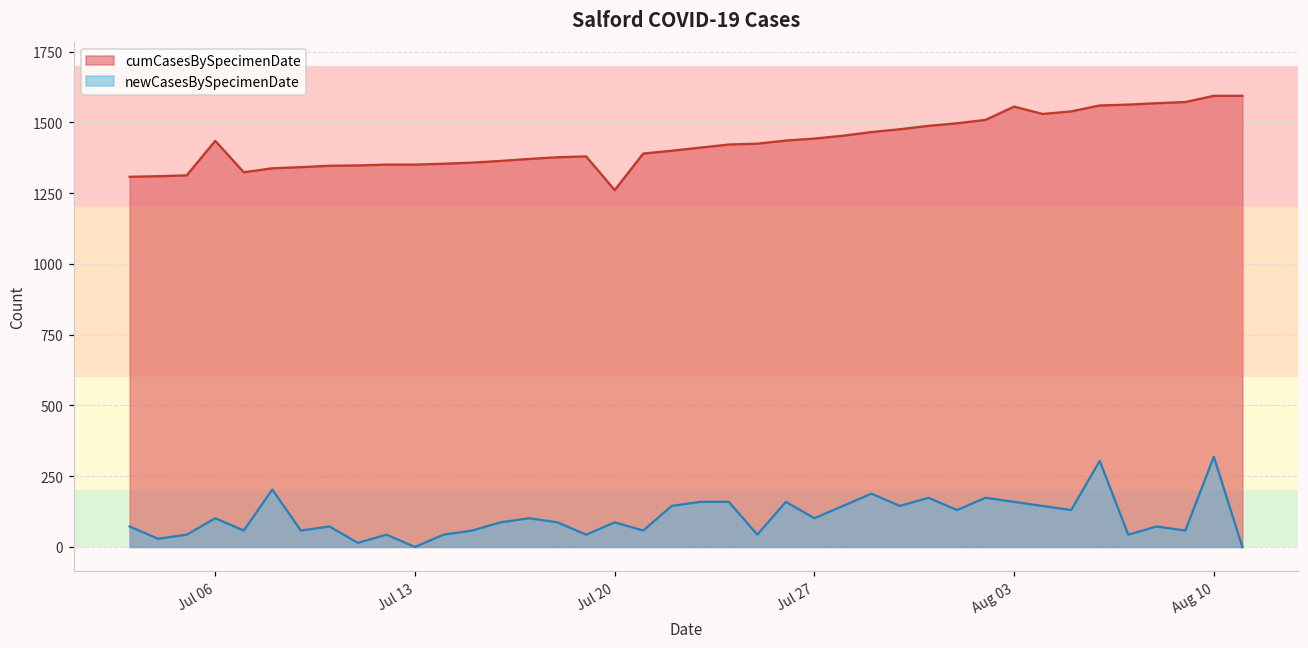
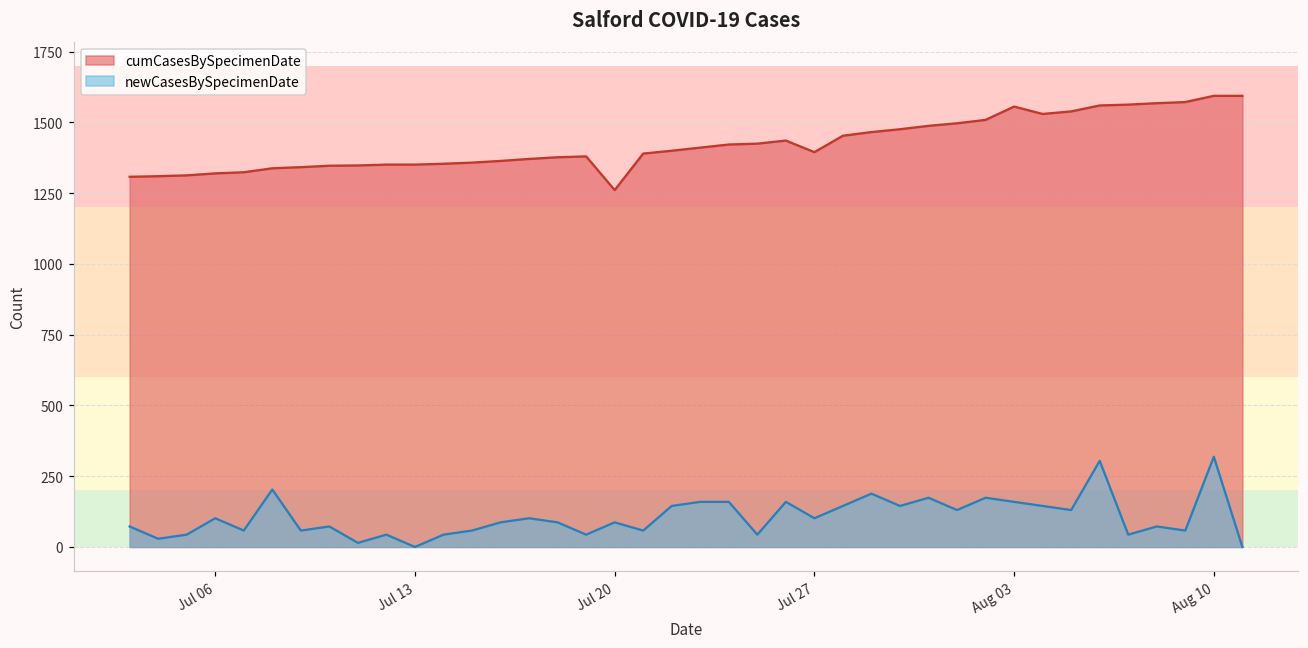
cumCasesBySpecimenDate, Jul 06: 1440 -> 1320
cumCasesBySpecimenDate, Jul 27: 1440 -> 1400
